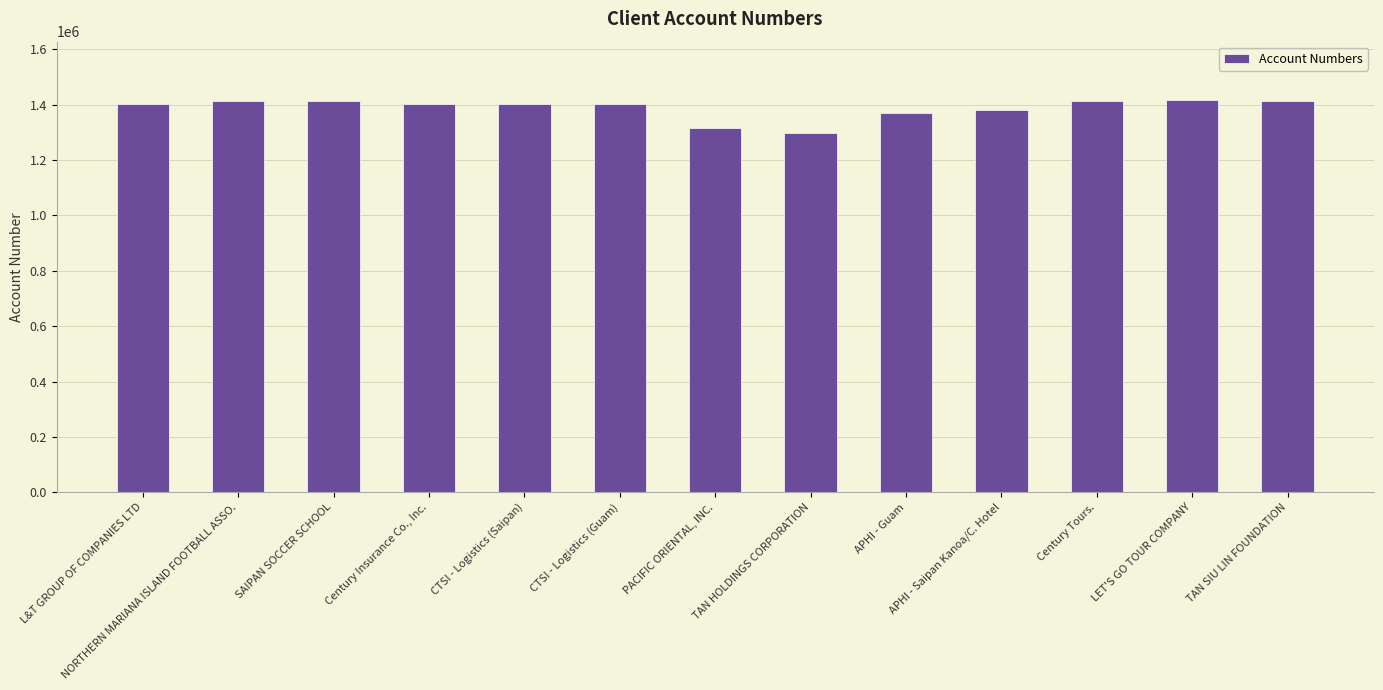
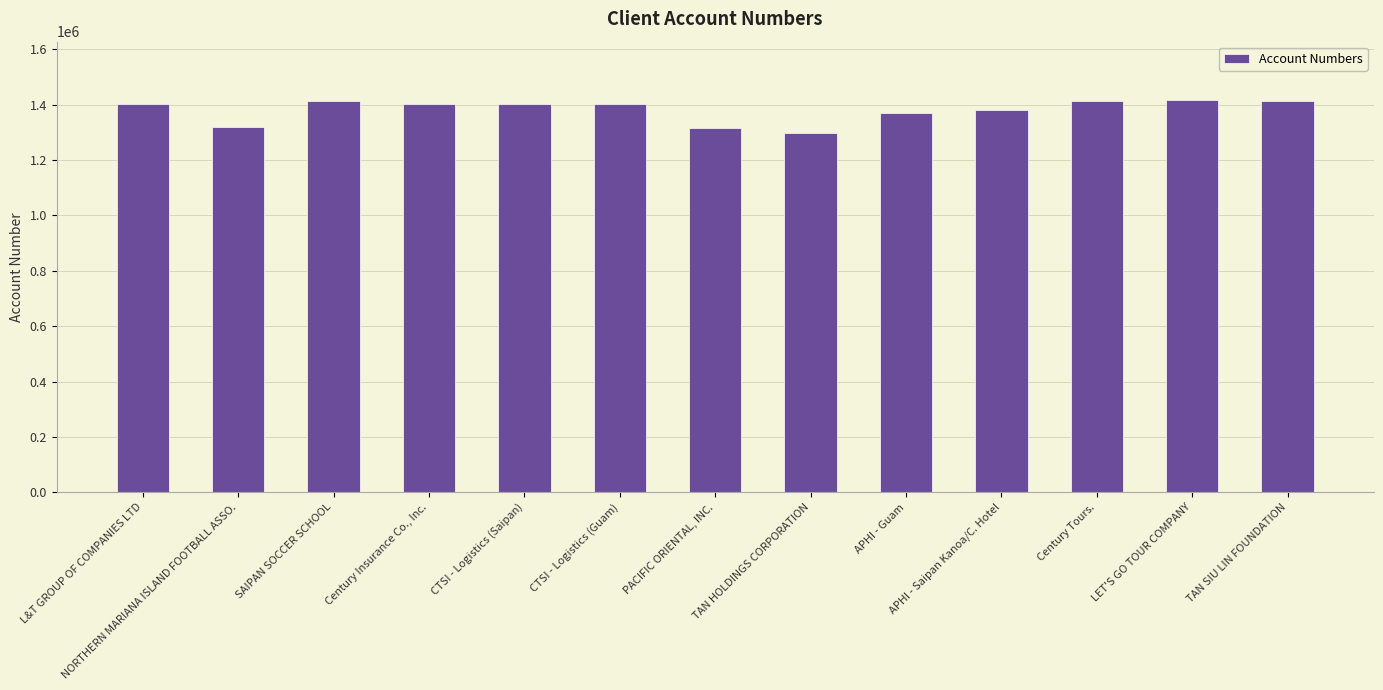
NORTHERN MARIANA ISLAND FOOTBALL ASSO.: 1410000 -> 1320000
